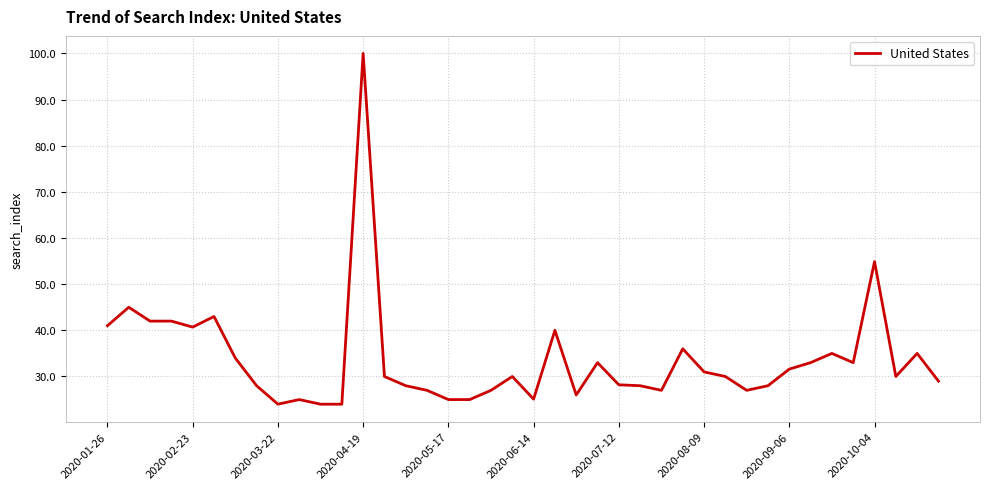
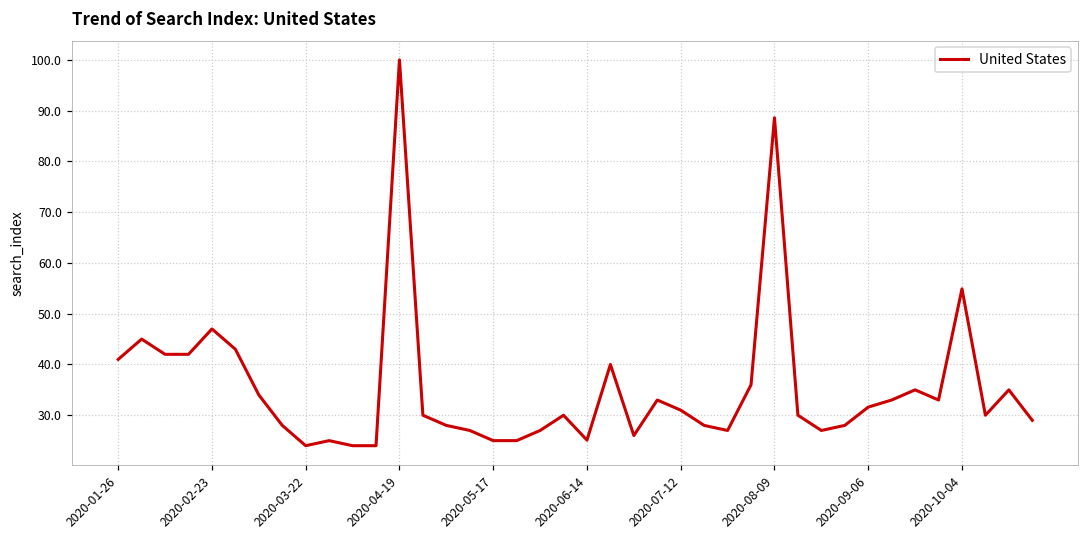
2020-02-23: 41 -> 47
2020-07-12: 28 -> 31
2020-08-09: 31 -> 89
